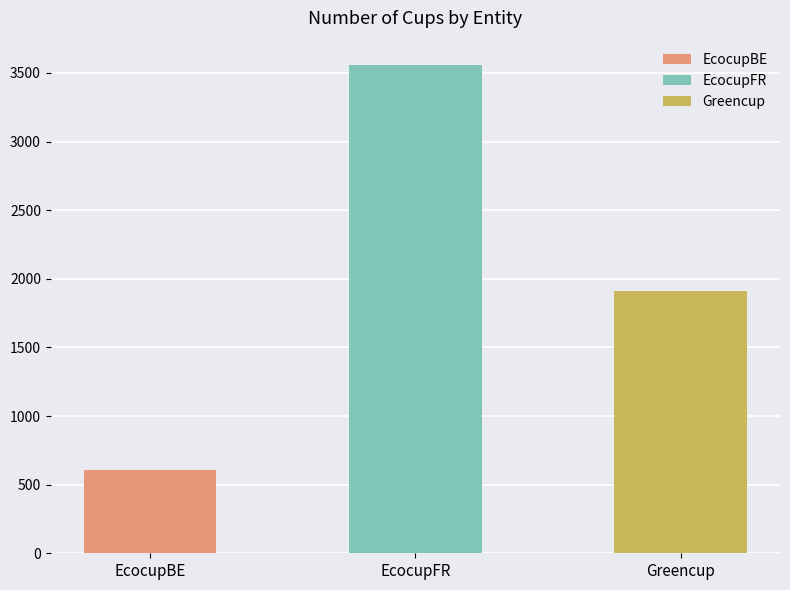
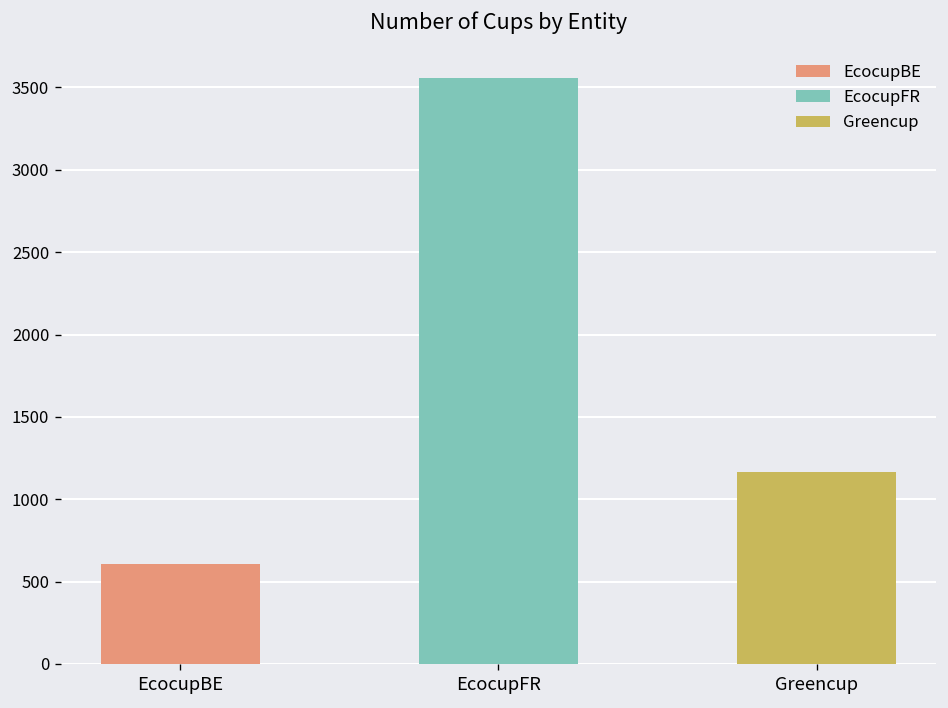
Greencup: 1910 -> 1170
